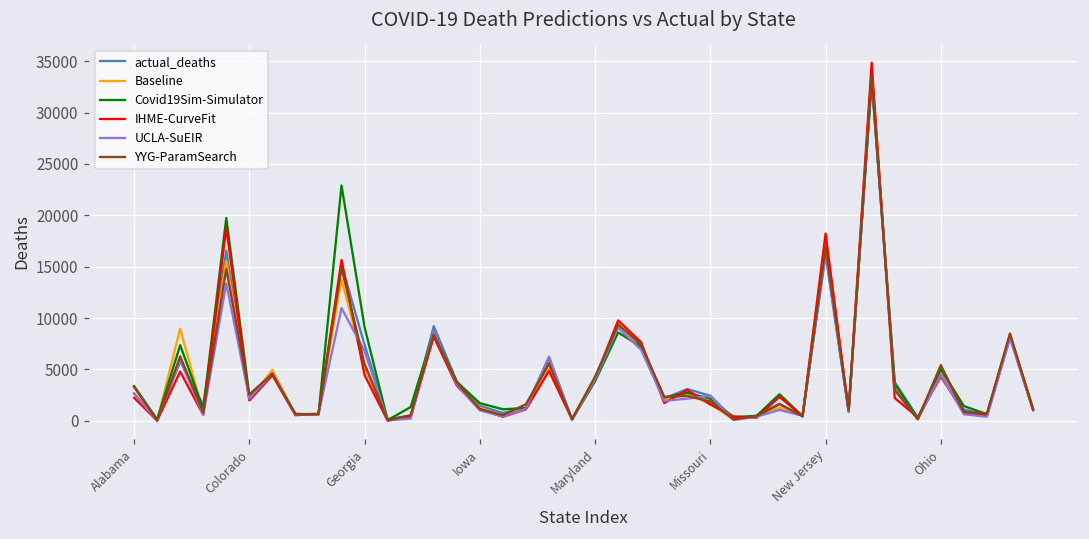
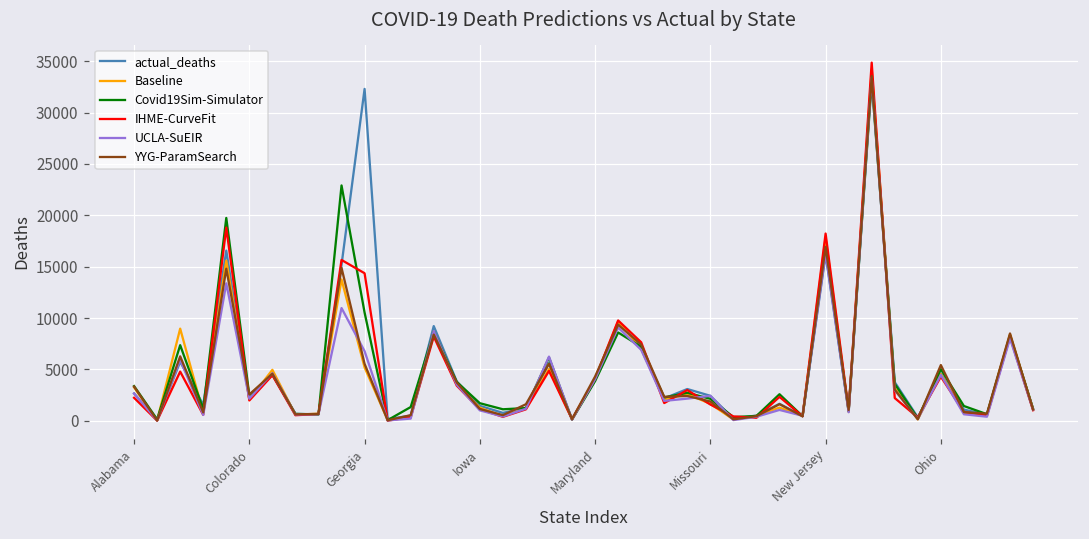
actual_deaths, Georgia: 7000 -> 32000
Covid19Sim-Simulator, Georgia: 9000 -> 11000
IHME-CurveFit, Georgia: 4000 -> 14000
